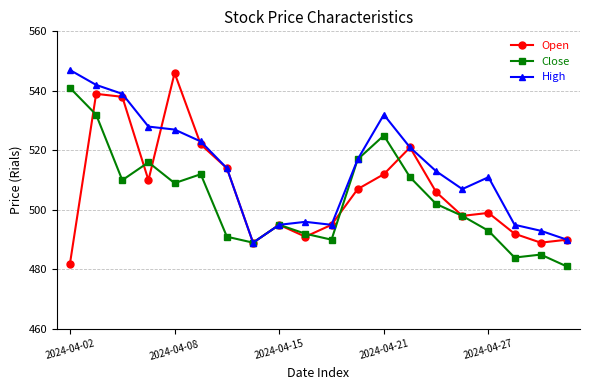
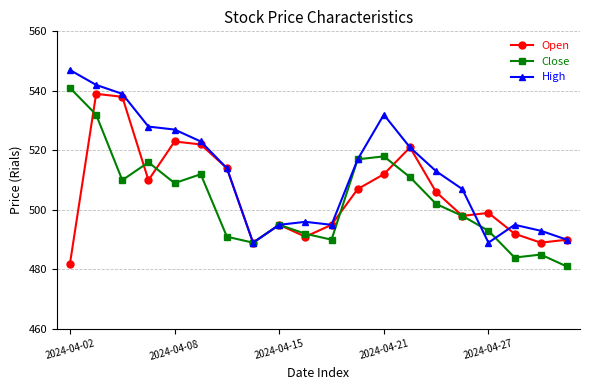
Open, 2024-04-08: 546 -> 523
Close, 2024-04-21: 525 -> 518
High, 2024-04-27: 511 -> 489
